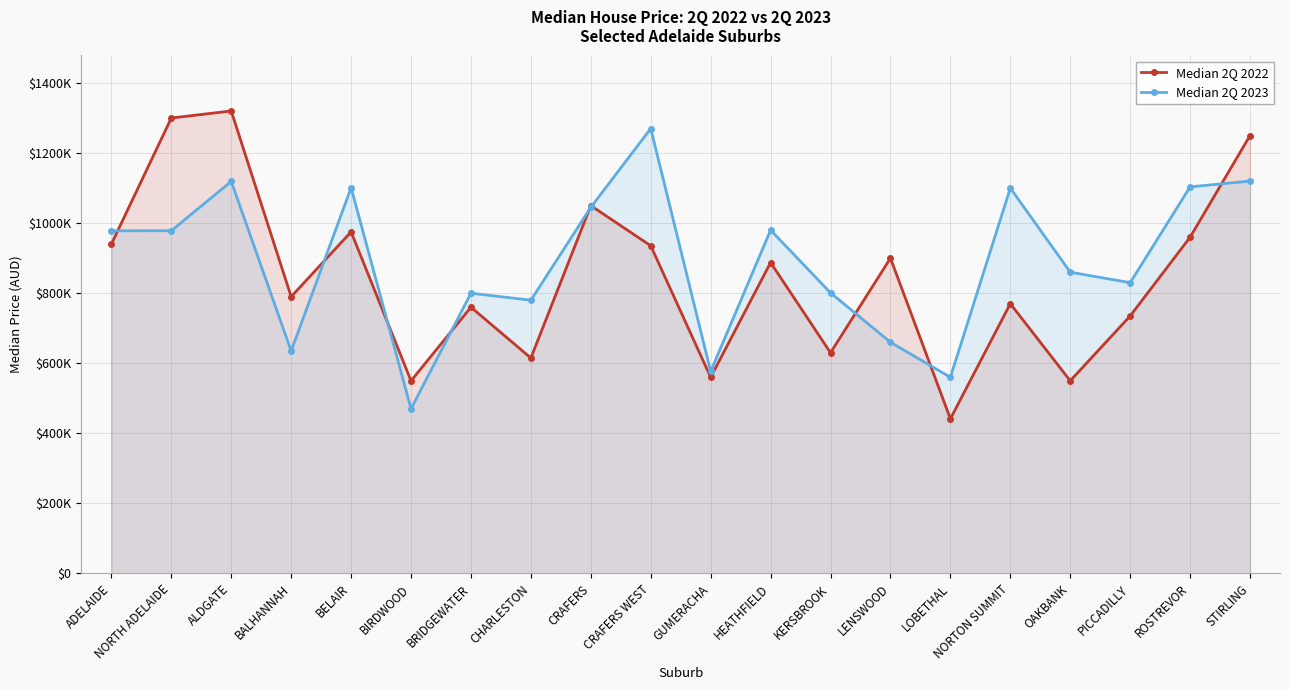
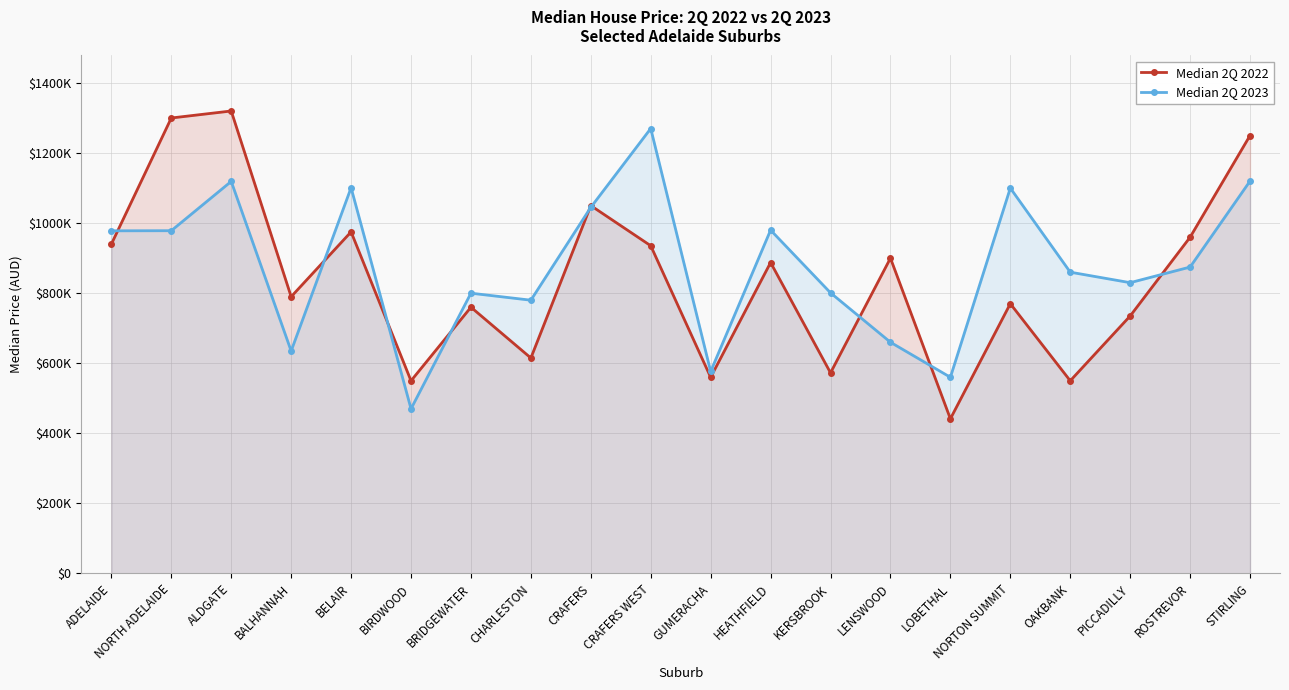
Median 2Q 2022, KERSBROOK: $630000 -> $570000
Median 2Q 2023, ROSTREVOR: $1100000 -> $870000
